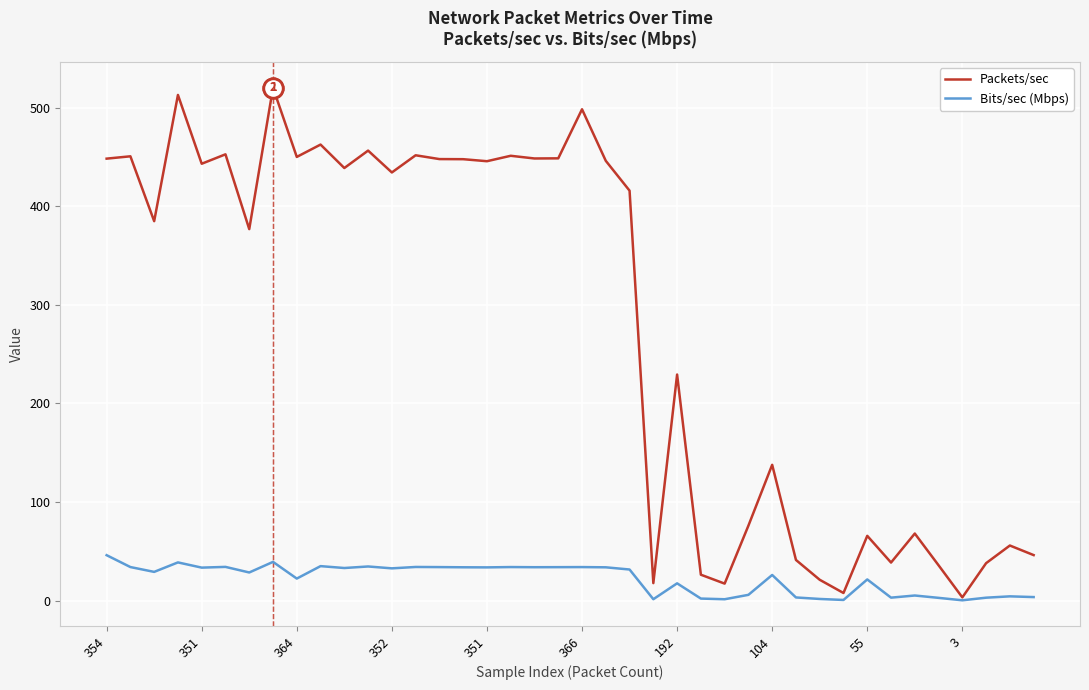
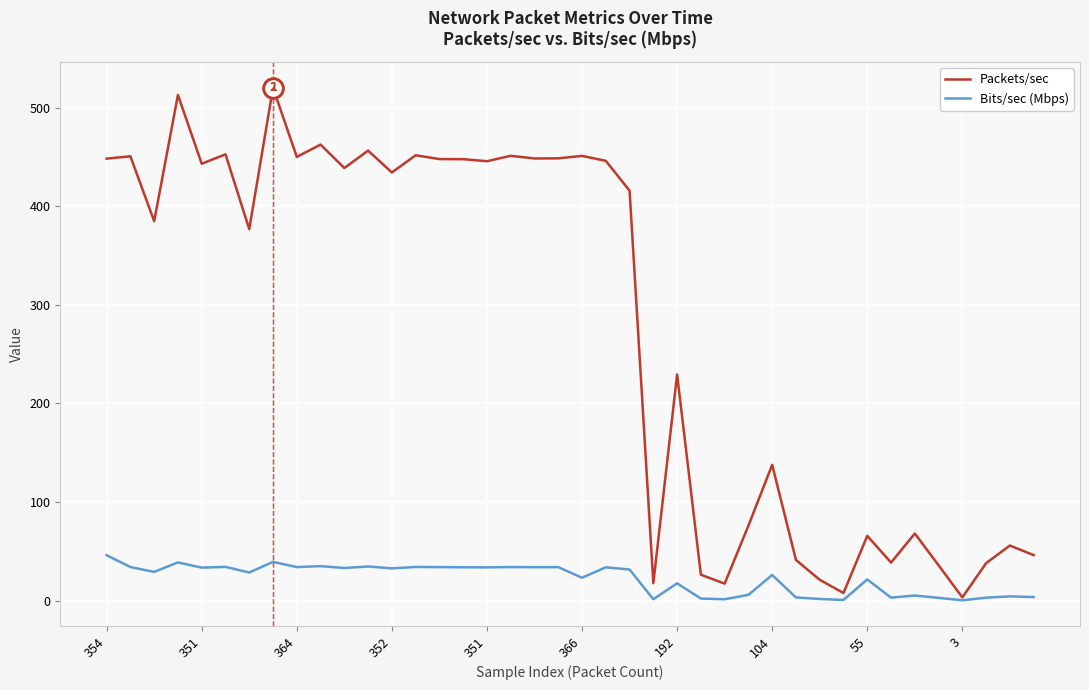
Bits/sec (Mbps), 364: 20 -> 30
Packets/sec, 366: 500 -> 450
Bits/sec (Mbps), 366: 30 -> 20
